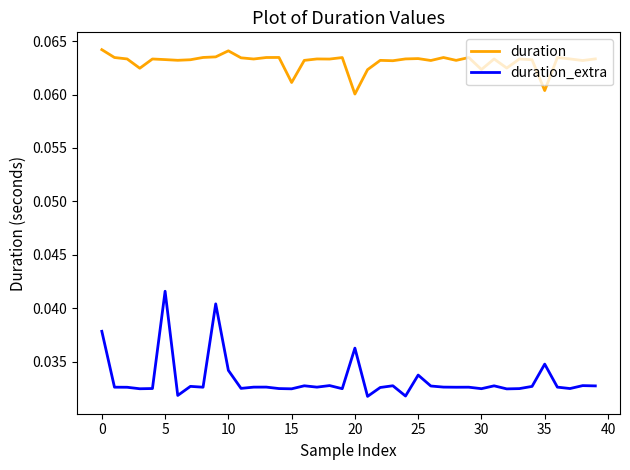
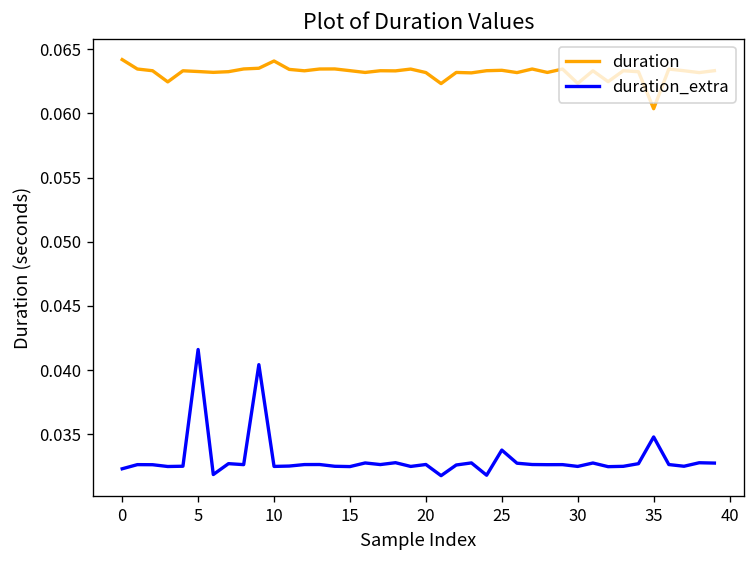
duration_extra, 0: 0.0379 -> 0.0323
duration_extra, 10: 0.0342 -> 0.0325
duration, 15: 0.0611 -> 0.0633
duration, 20: 0.0600 -> 0.0632
duration_extra, 20: 0.0363 -> 0.0326
